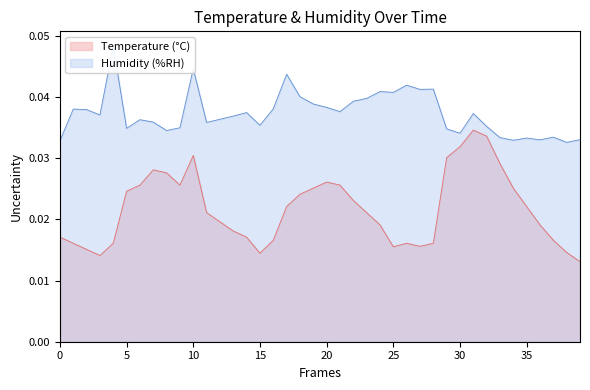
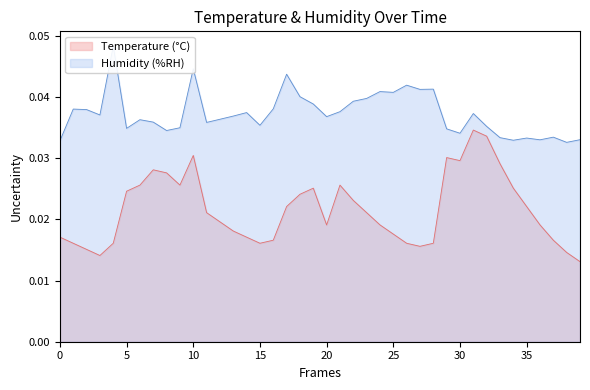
Temperature (°C), 15: 0.014 -> 0.016
Temperature (°C), 20: 0.026 -> 0.019
Humidity (%RH), 20: 0.038 -> 0.037
Temperature (°C), 25: 0.016 -> 0.018
Temperature (°C), 30: 0.032 -> 0.030
